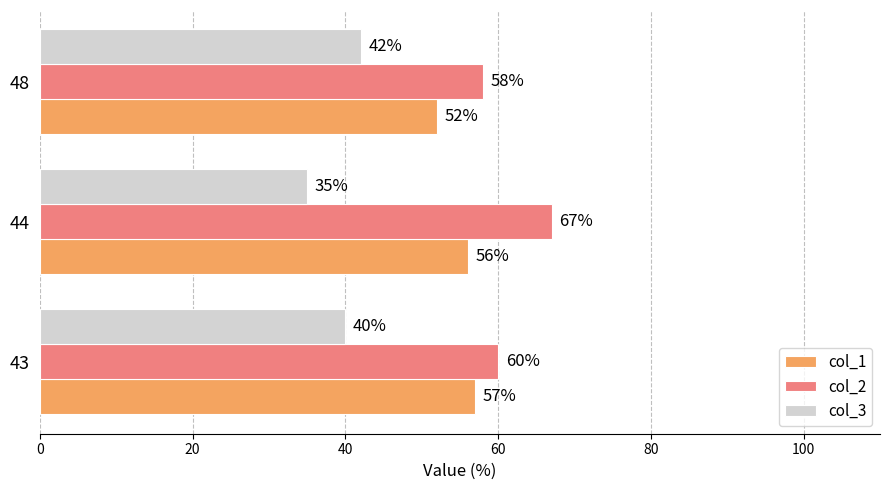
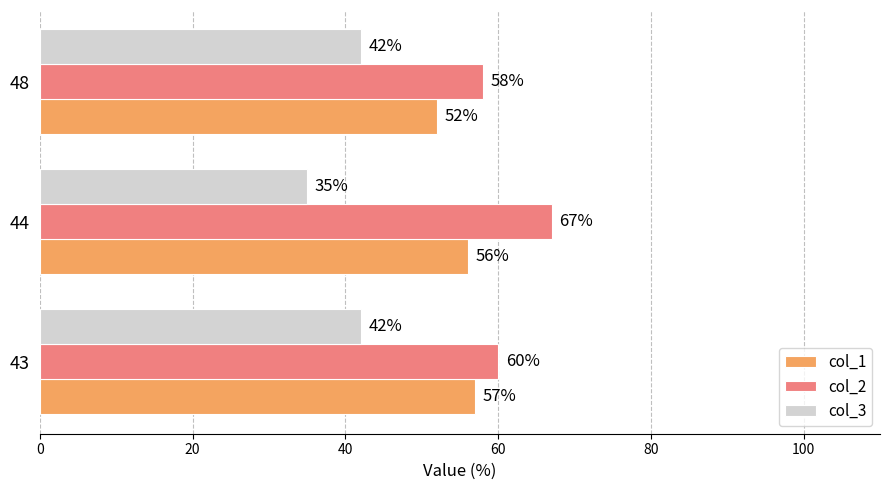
col_3, 43: 40% -> 42%
